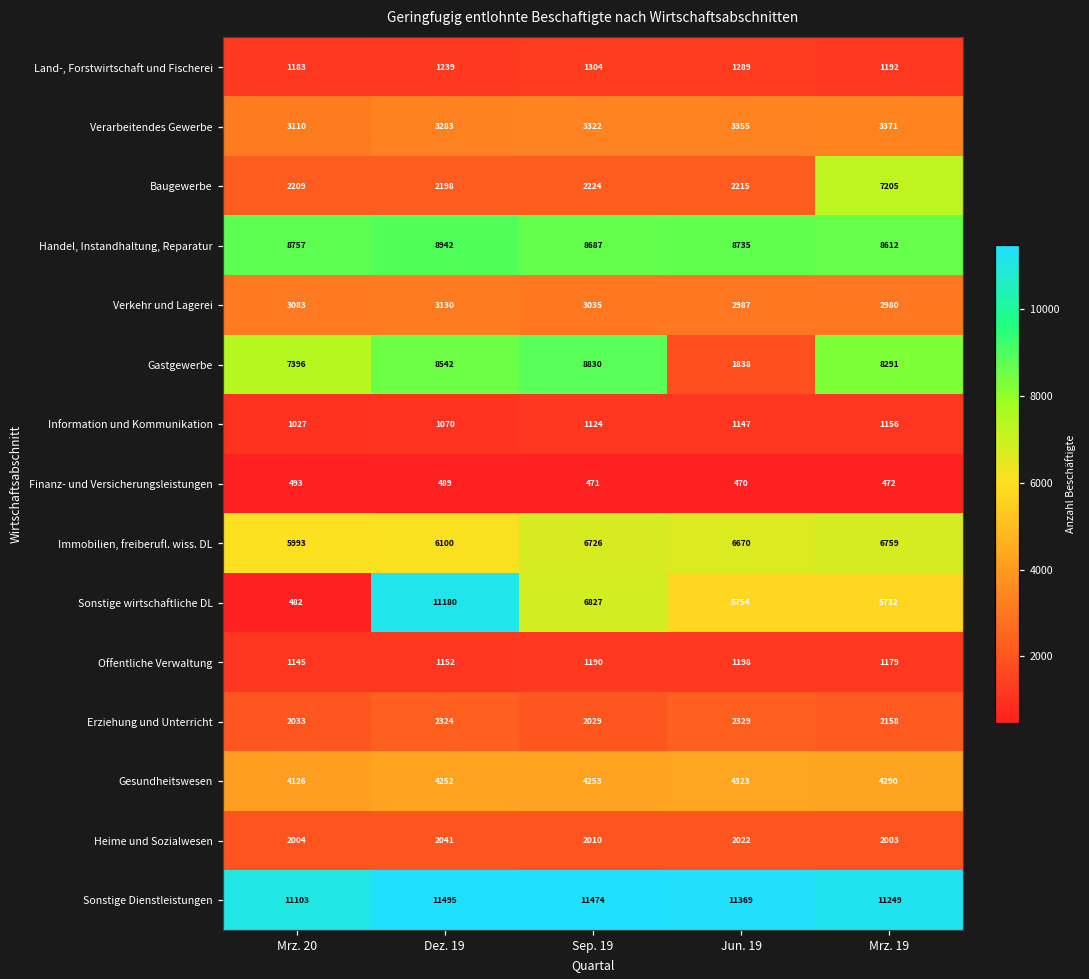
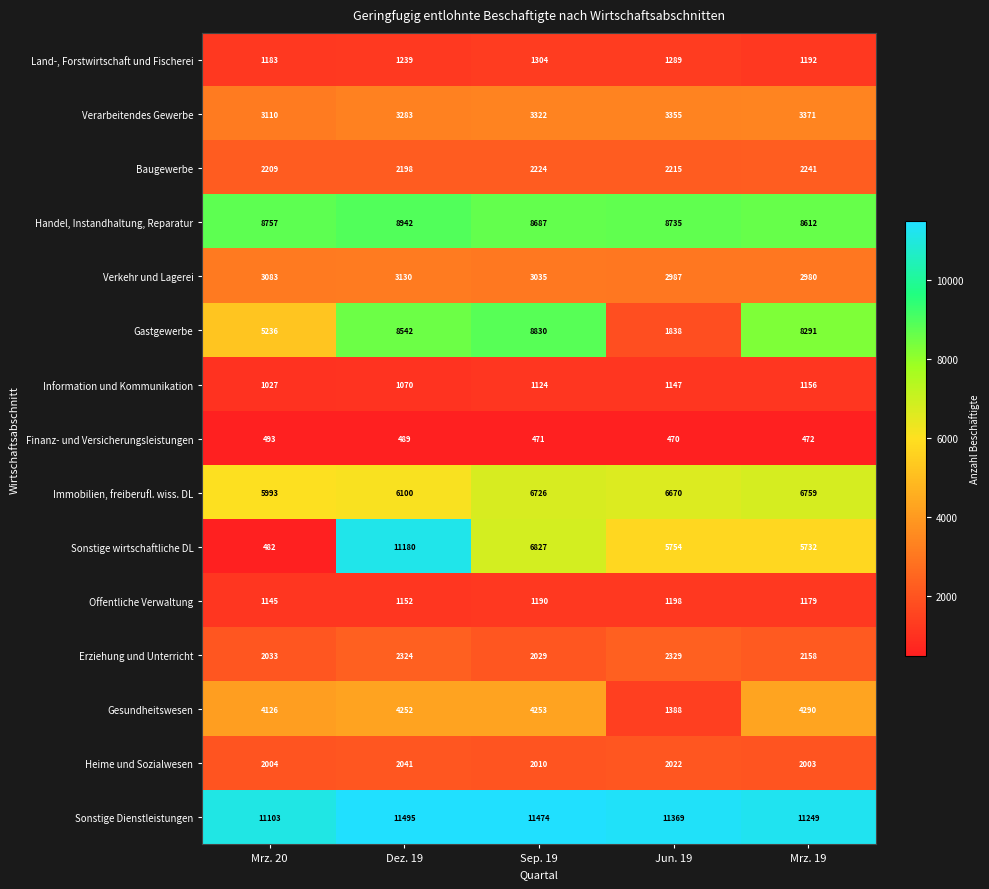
Baugewerbe, Mrz. 19: 7205 -> 2241
Gastgewerbe, Mrz. 20: 7396 -> 5236
Gesundheitswesen, Jun. 19: 4323 -> 1388
